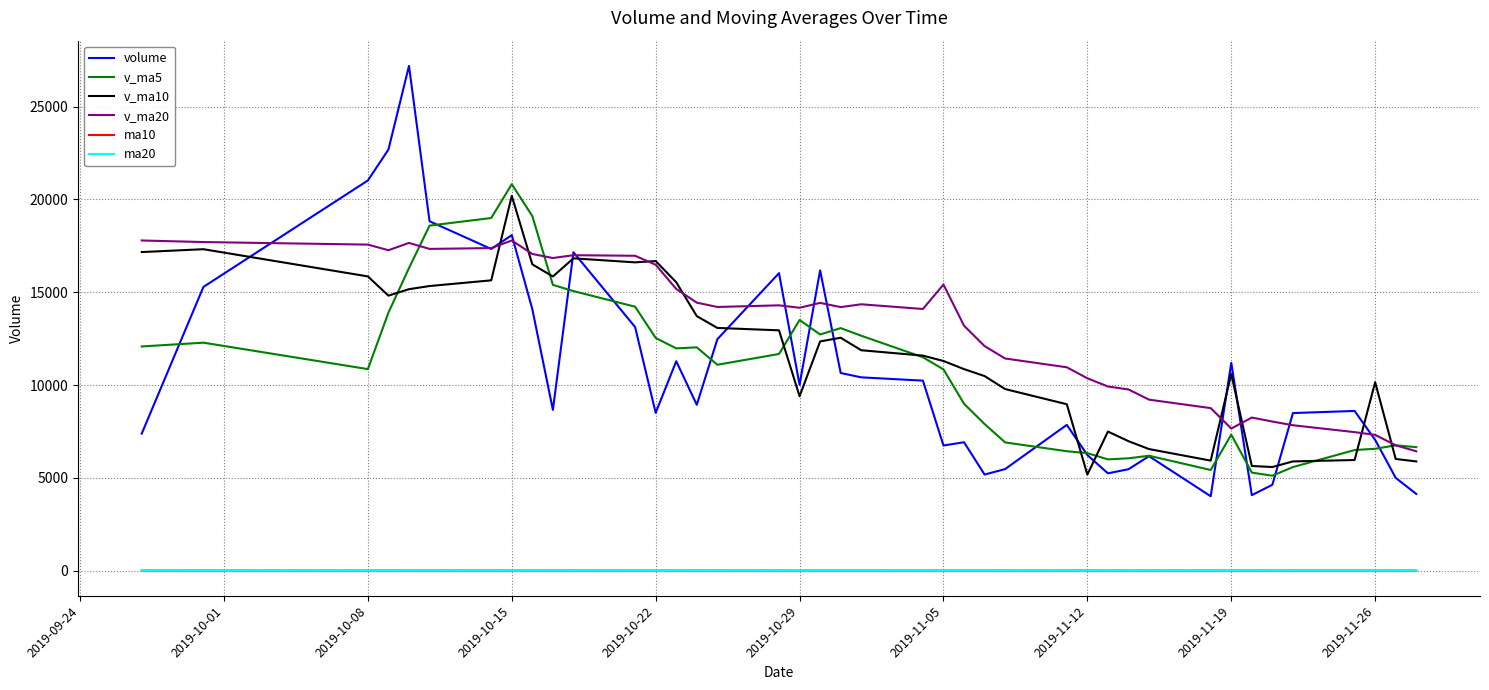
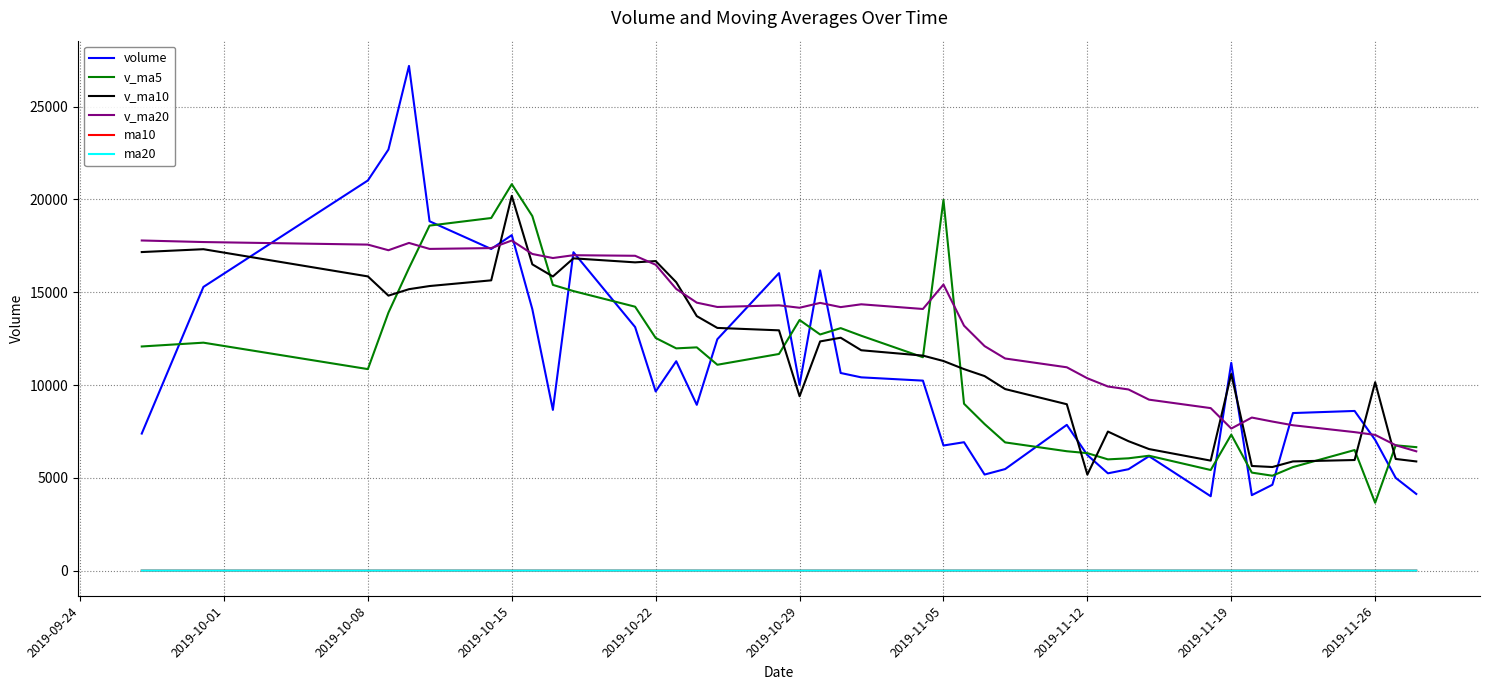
volume, 2019-10-22: 8500 -> 9700
v_ma5, 2019-11-05: 10800 -> 20000
v_ma5, 2019-11-26: 6600 -> 3700
